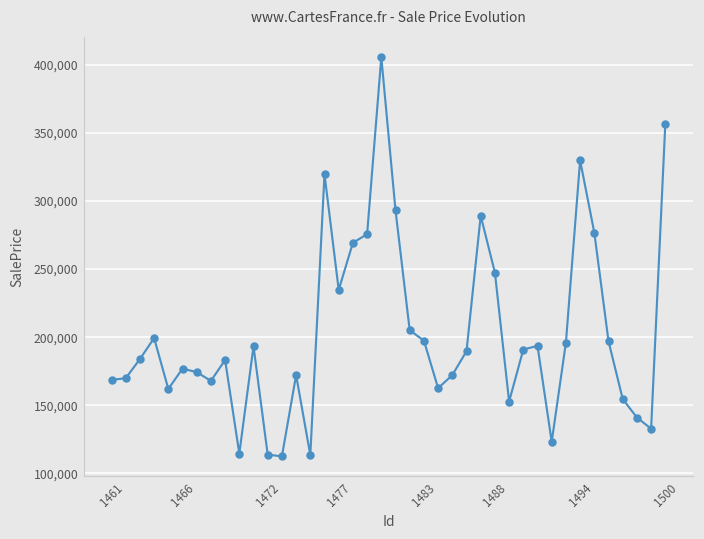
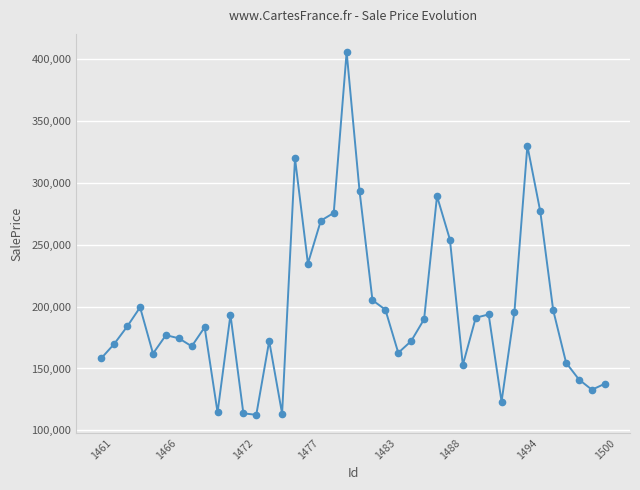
1461: 169,000 -> 158,000
1488: 247,000 -> 254,000
1500: 357,000 -> 138,000
